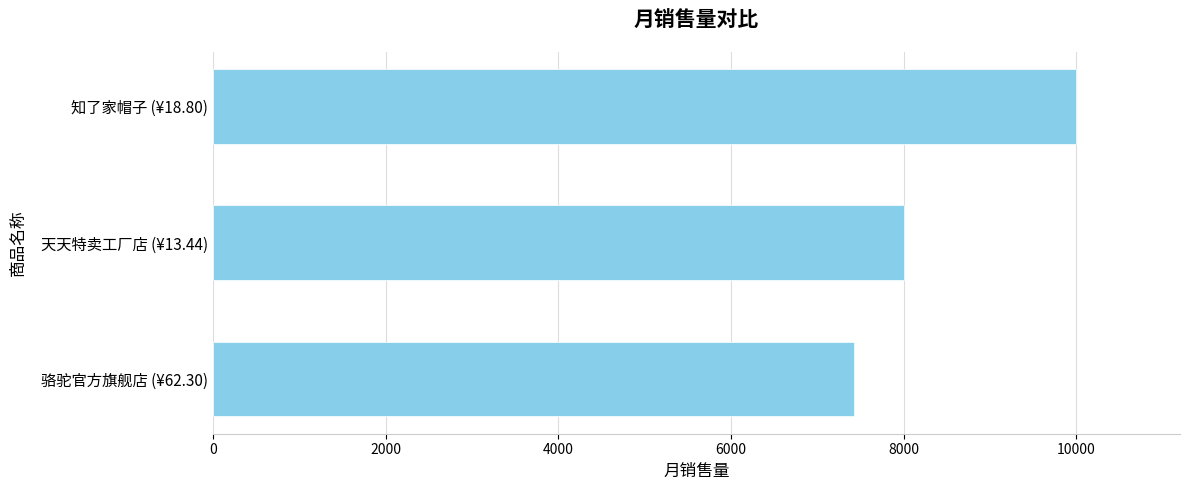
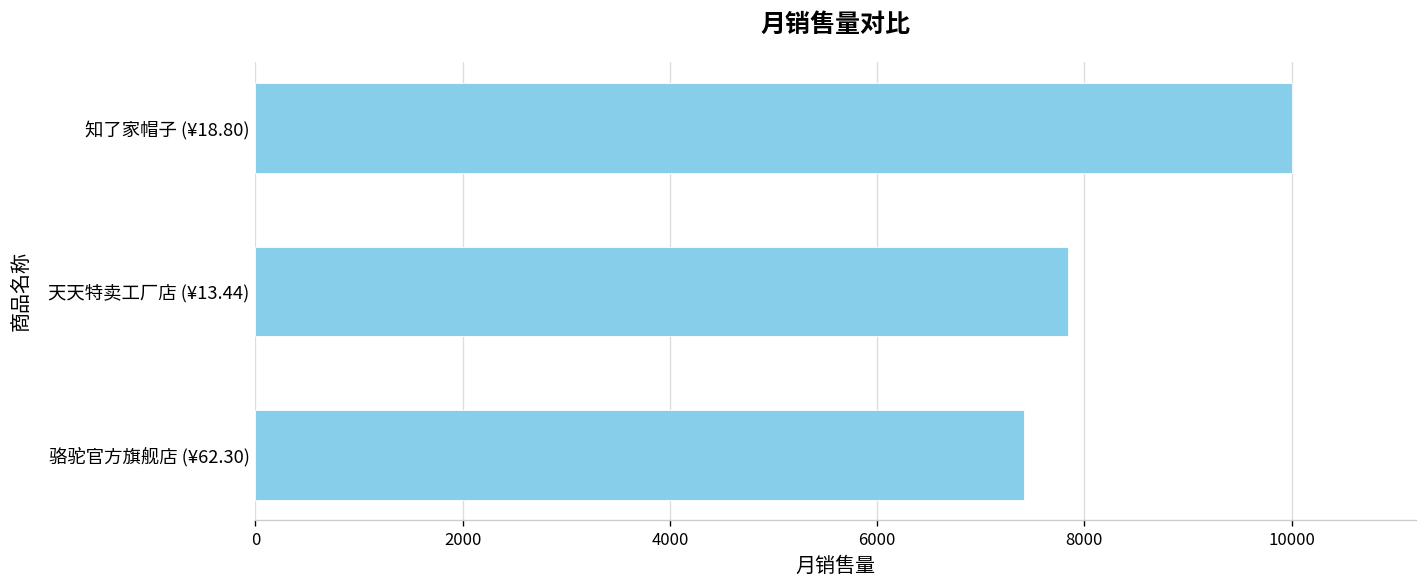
天天特卖工厂店 (¥13.44): 8000 -> 7800
